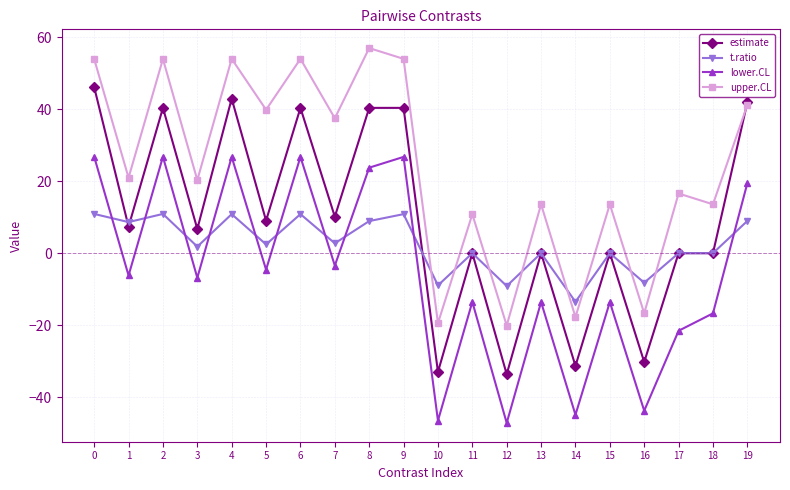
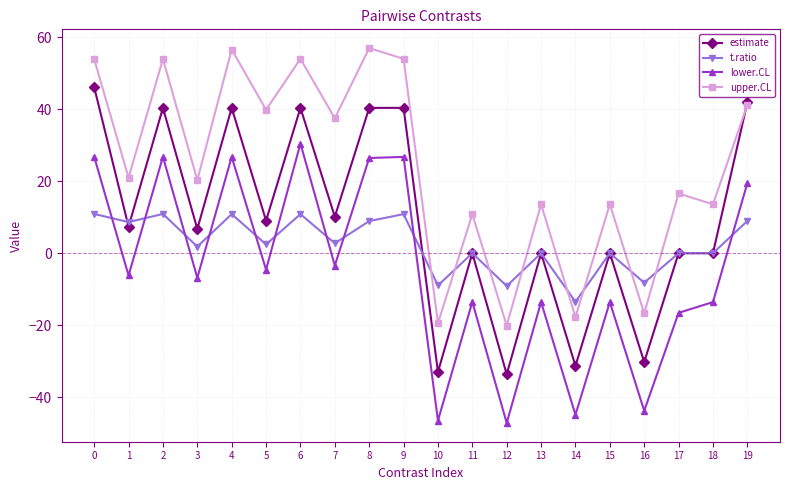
estimate, 4: 43 -> 40
upper.CL, 4: 54 -> 57
lower.CL, 6: 27 -> 30
lower.CL, 8: 24 -> 26
lower.CL, 17: -22 -> -17
lower.CL, 18: -17 -> -14
